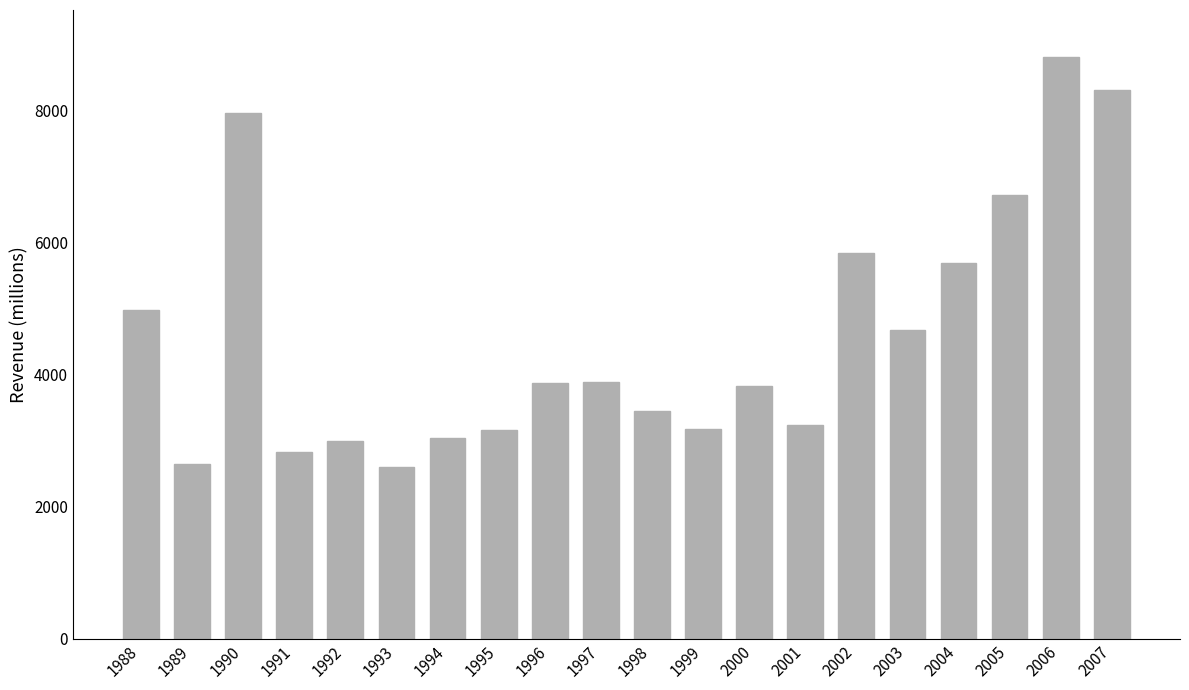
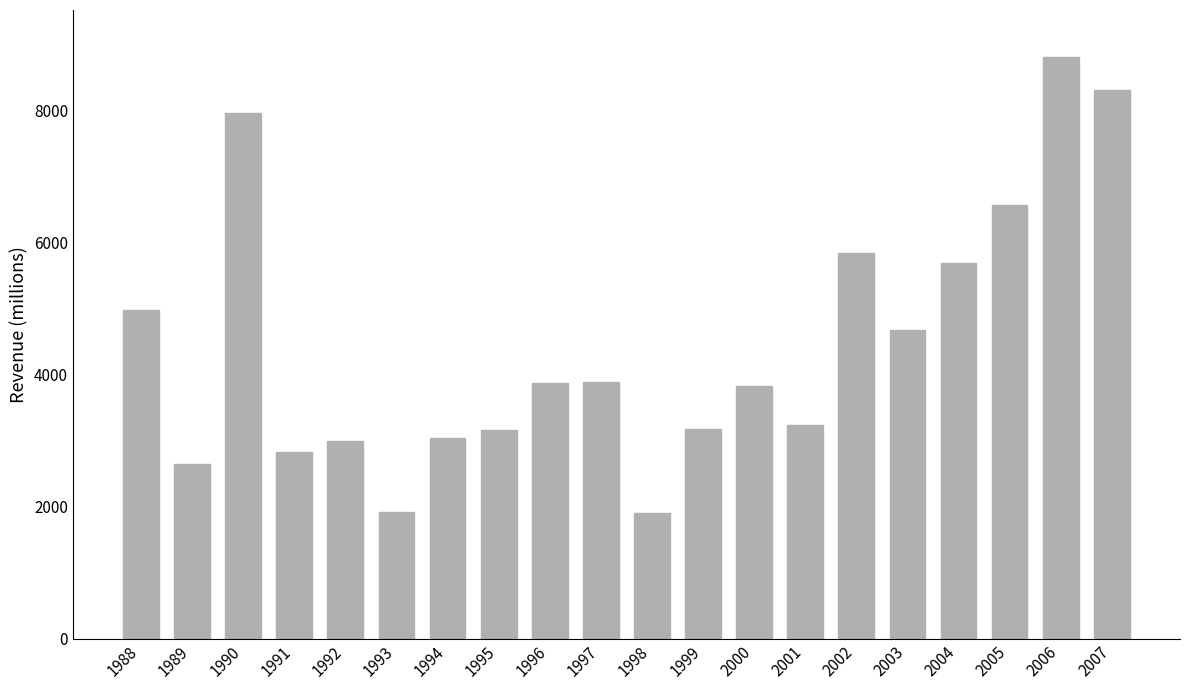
1993: 2600 -> 1900
1998: 3400 -> 1900
2005: 6700 -> 6600
